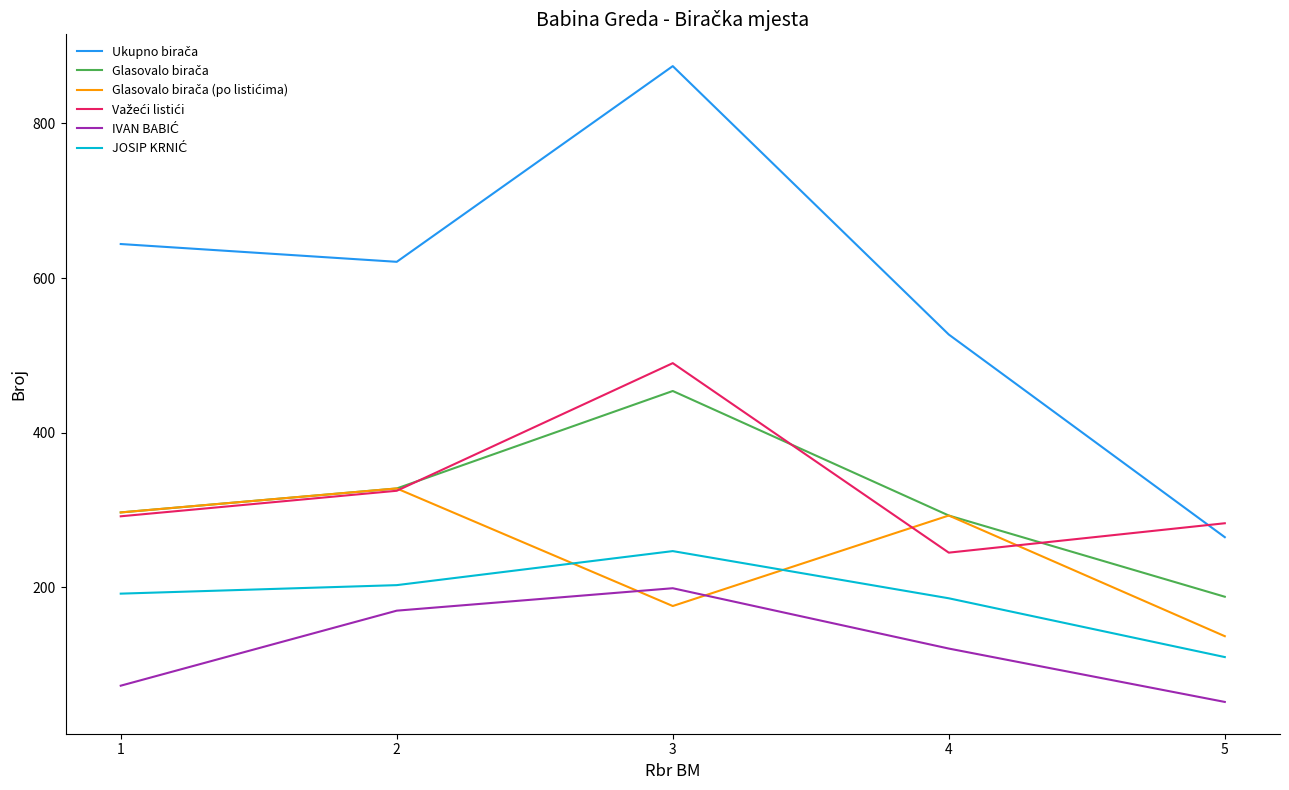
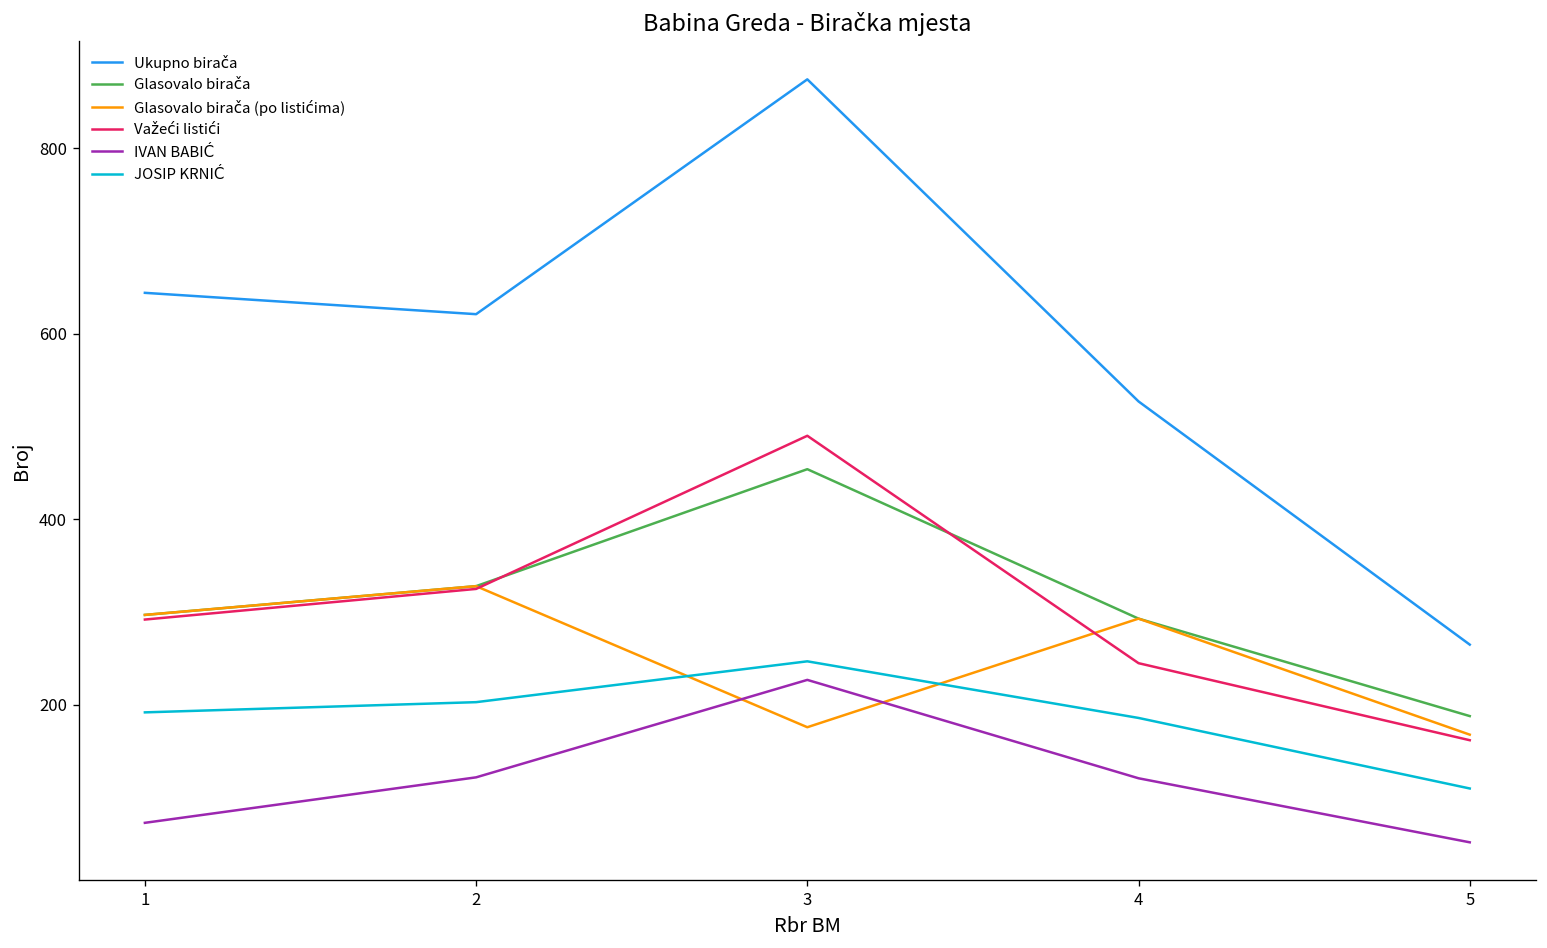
IVAN BABIĆ, 2: 170 -> 120
IVAN BABIĆ, 3: 200 -> 230
Glasovalo birača (po listićima), 5: 140 -> 170
Važeći listići, 5: 280 -> 160
